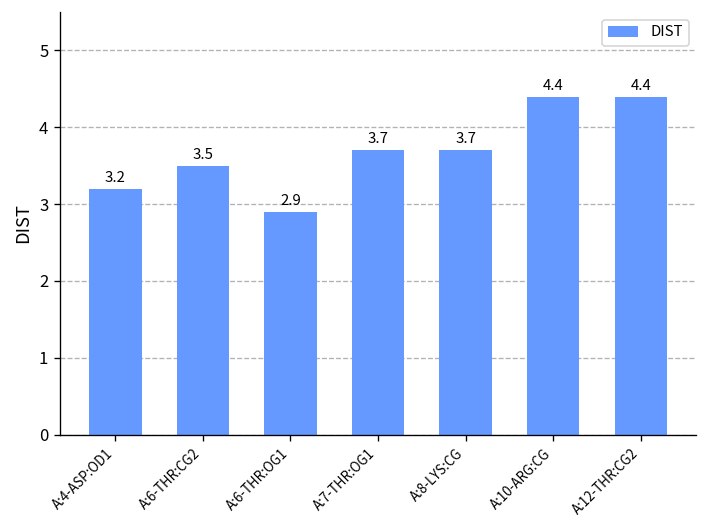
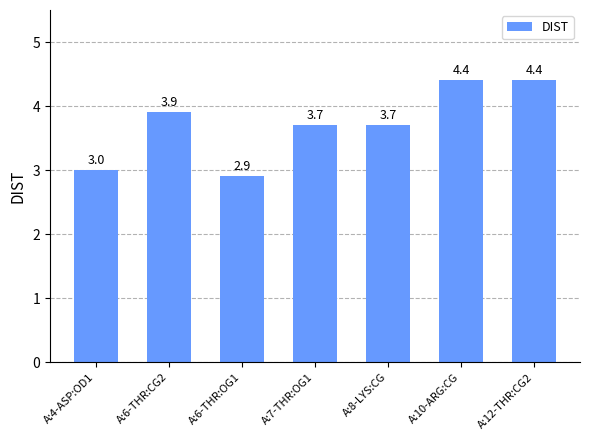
A:4-ASP:OD1: 3.2 -> 3.0
A:6-THR:CG2: 3.5 -> 3.9
